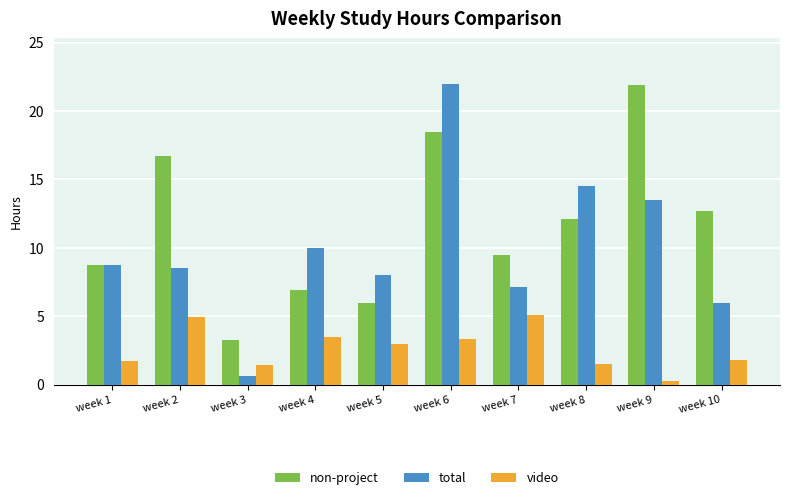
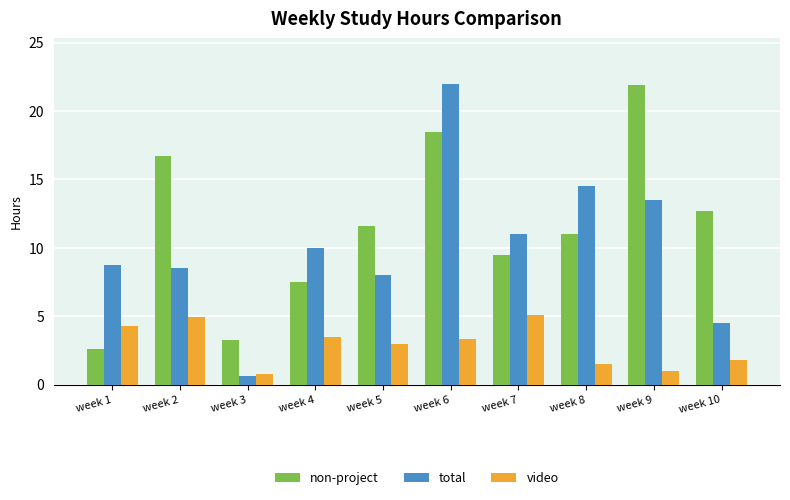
non-project, week 1: 8.8 -> 2.6
video, week 1: 1.8 -> 4.3
video, week 3: 1.4 -> 0.8
non-project, week 4: 6.9 -> 7.5
non-project, week 5: 6.0 -> 11.6
total, week 7: 7.1 -> 11.0
non-project, week 8: 12.1 -> 11.0
video, week 9: 0.3 -> 1.0
total, week 10: 6.0 -> 4.5
